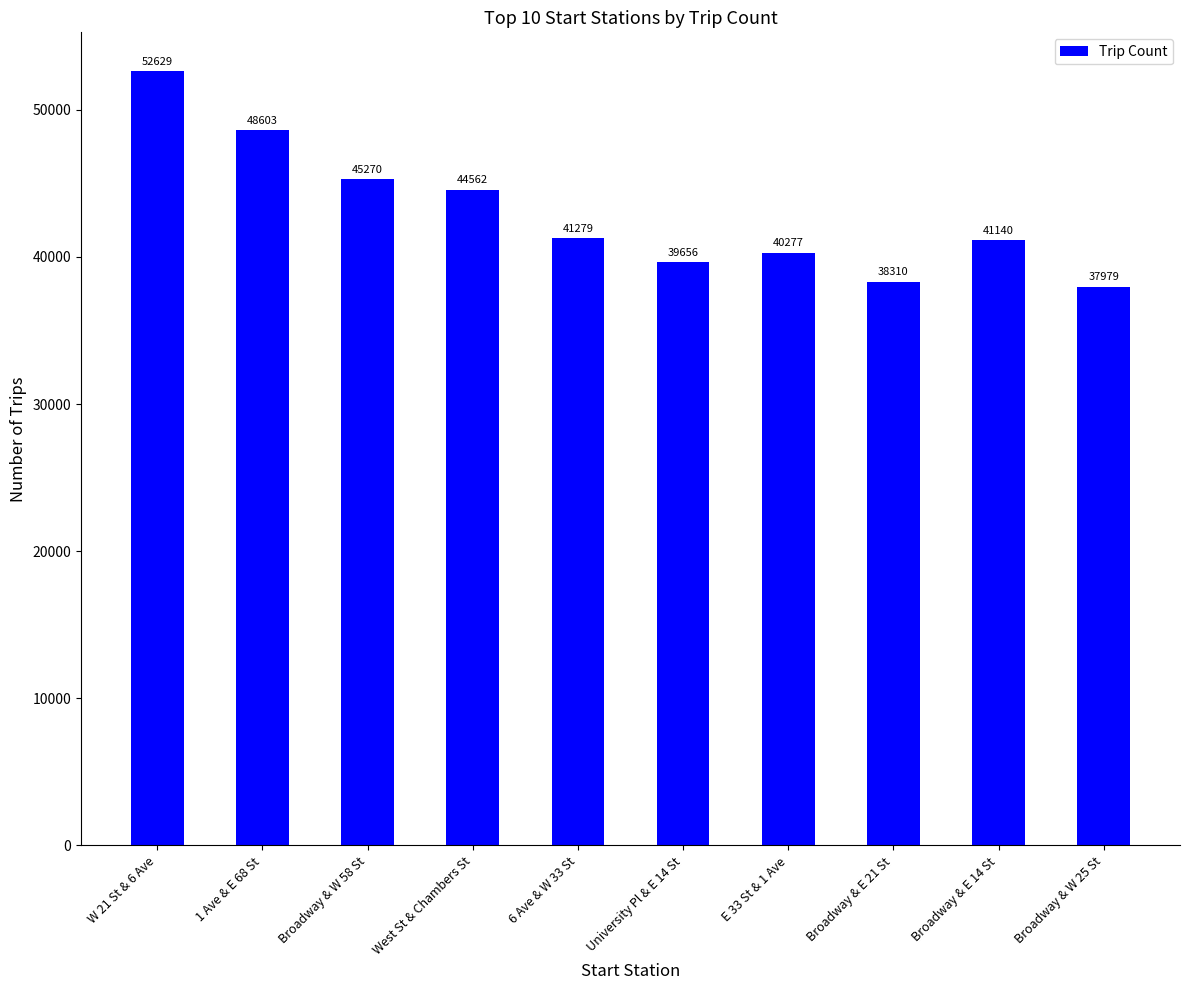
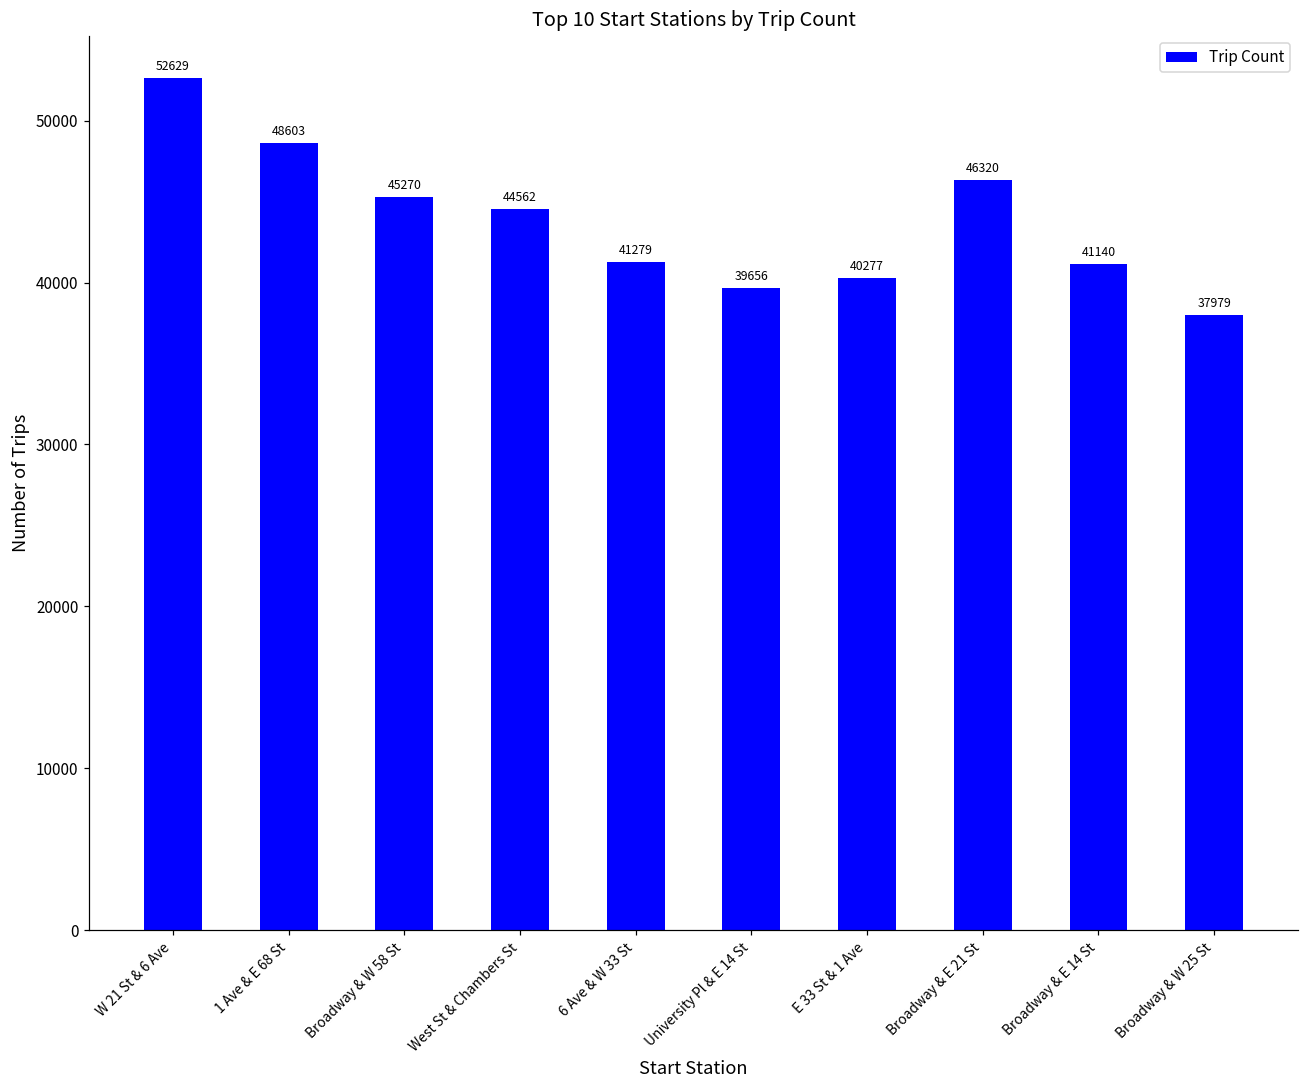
Broadway & E 21 St: 38310 -> 46320
